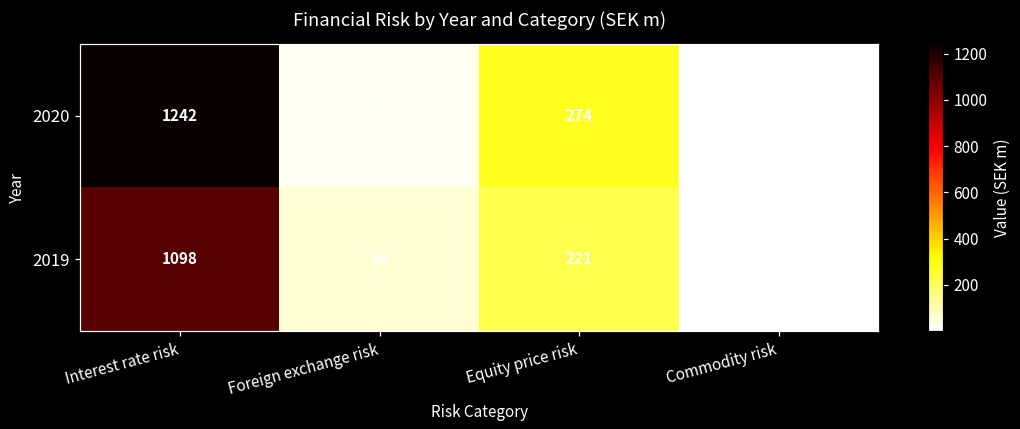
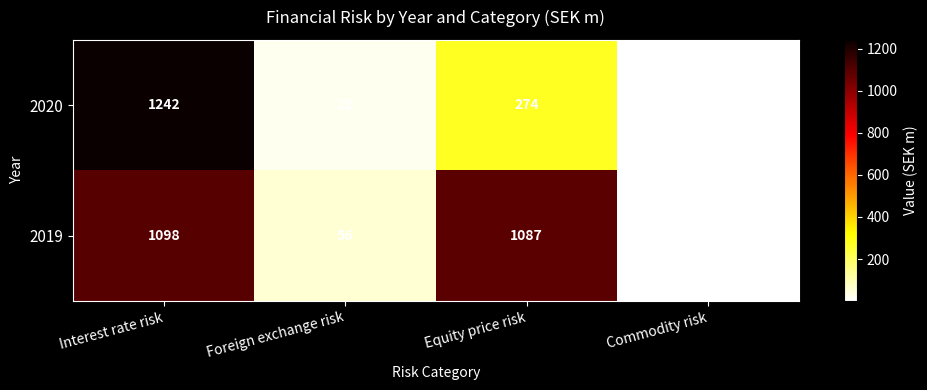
2019, Equity price risk: 221 -> 1087
